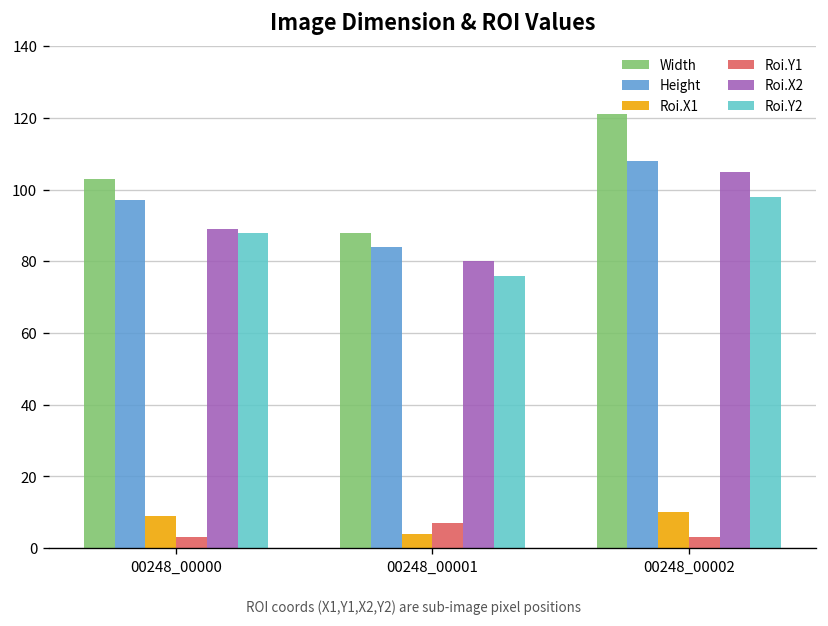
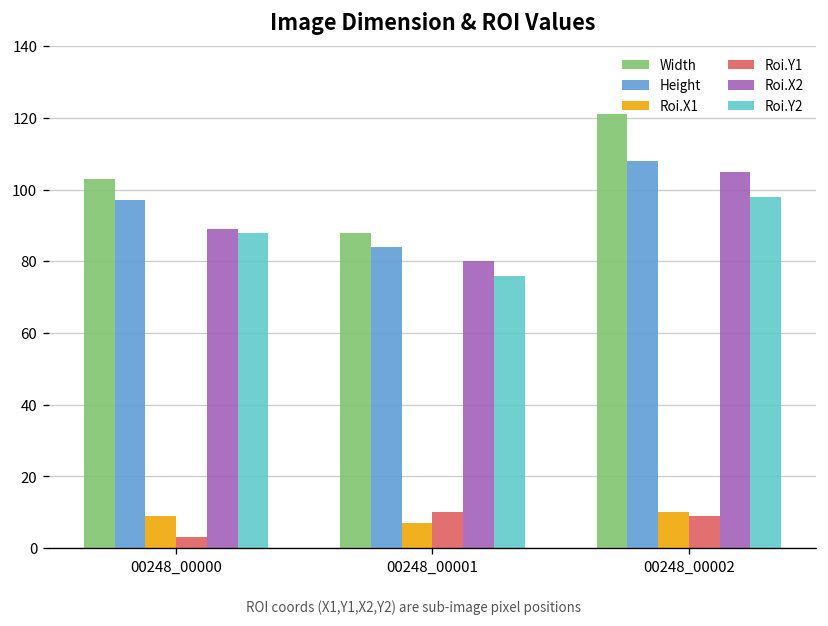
Roi.X1, 00248_00001: 4 -> 7
Roi.Y1, 00248_00001: 7 -> 10
Roi.Y1, 00248_00002: 3 -> 9
